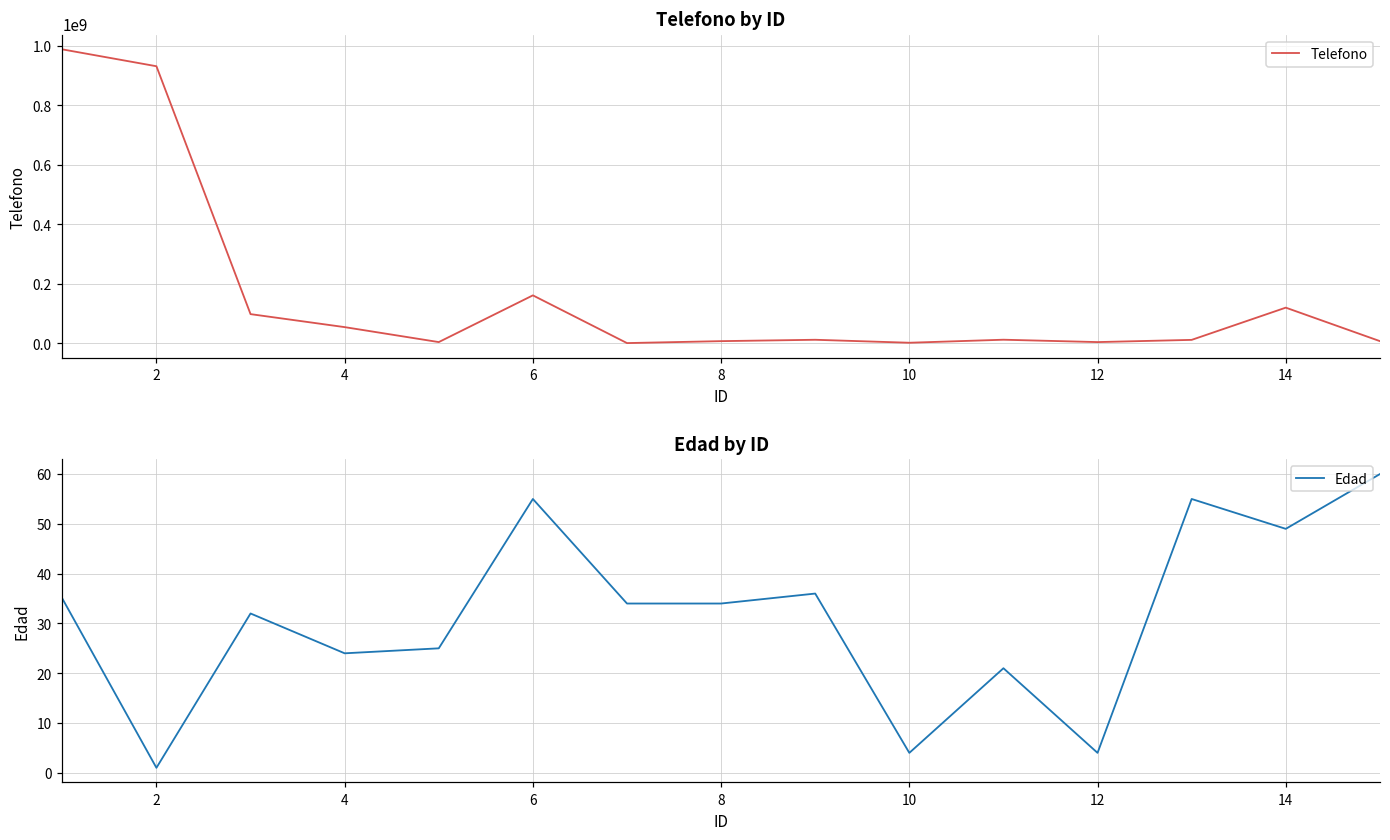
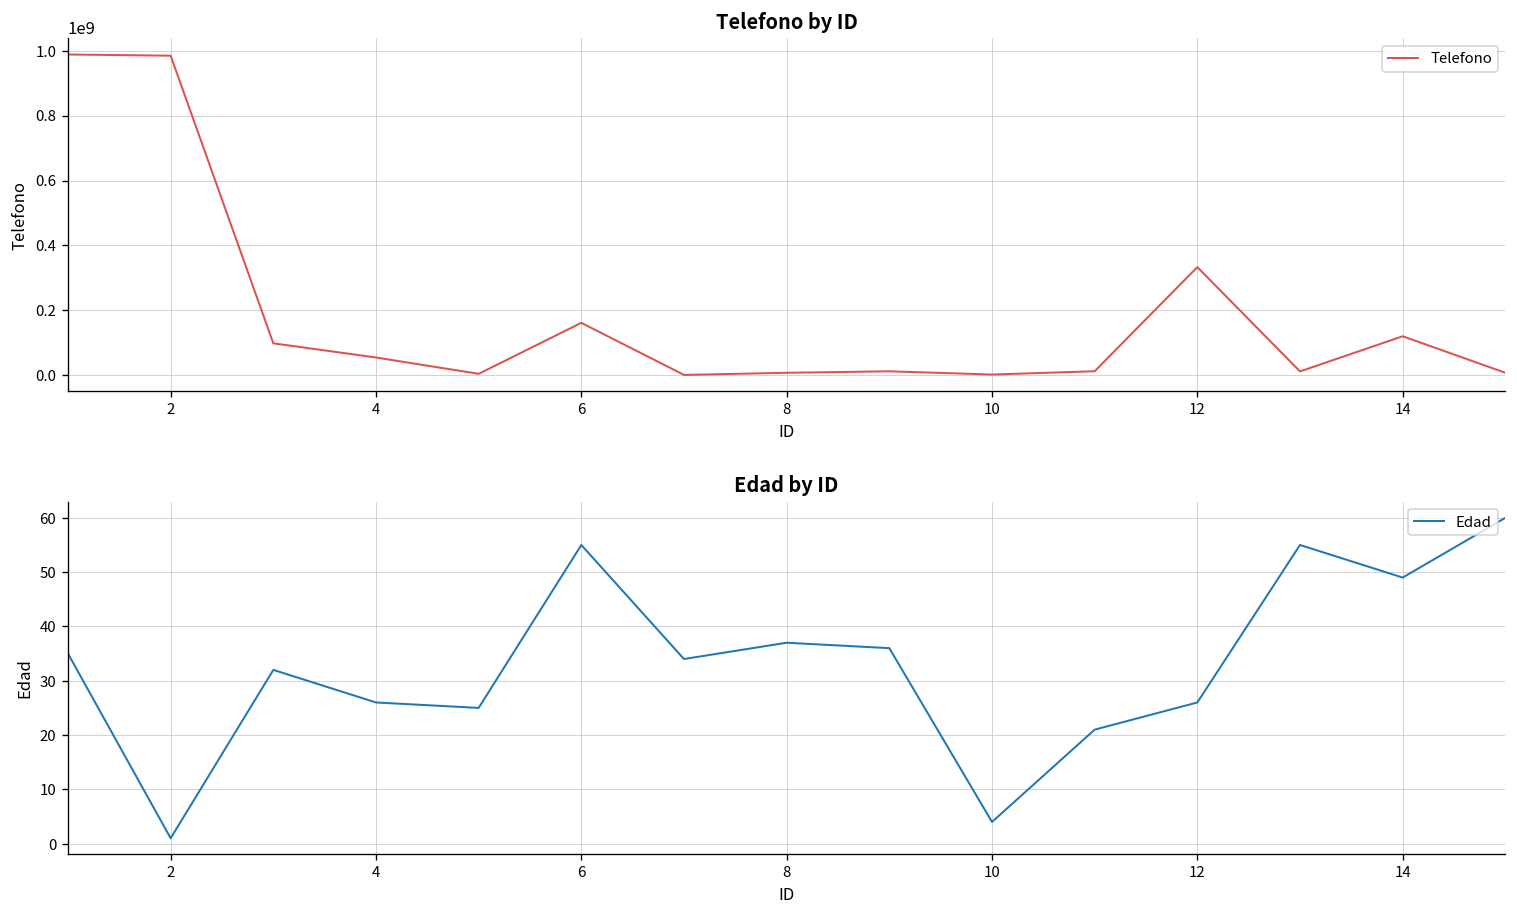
Telefono by ID, 2: 930000000 -> 980000000
Telefono by ID, 12: 0 -> 330000000
Edad by ID, 4: 24 -> 26
Edad by ID, 8: 34 -> 37
Edad by ID, 12: 4 -> 26
